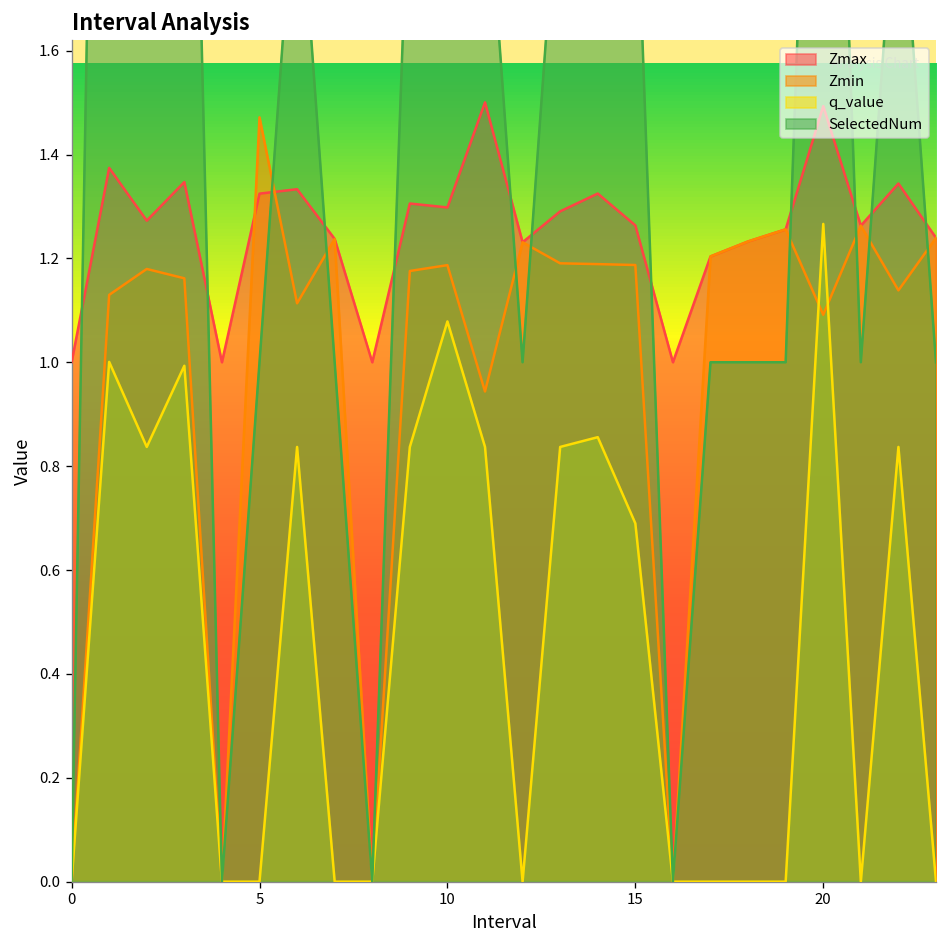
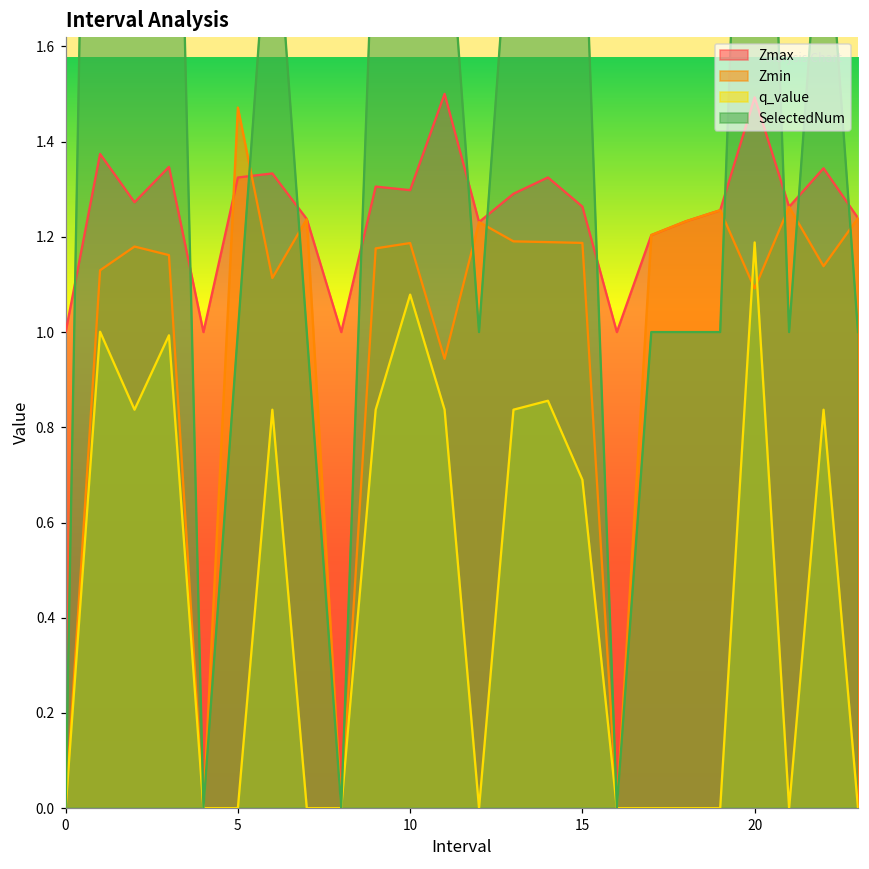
q_value, 20: 1.27 -> 1.19
